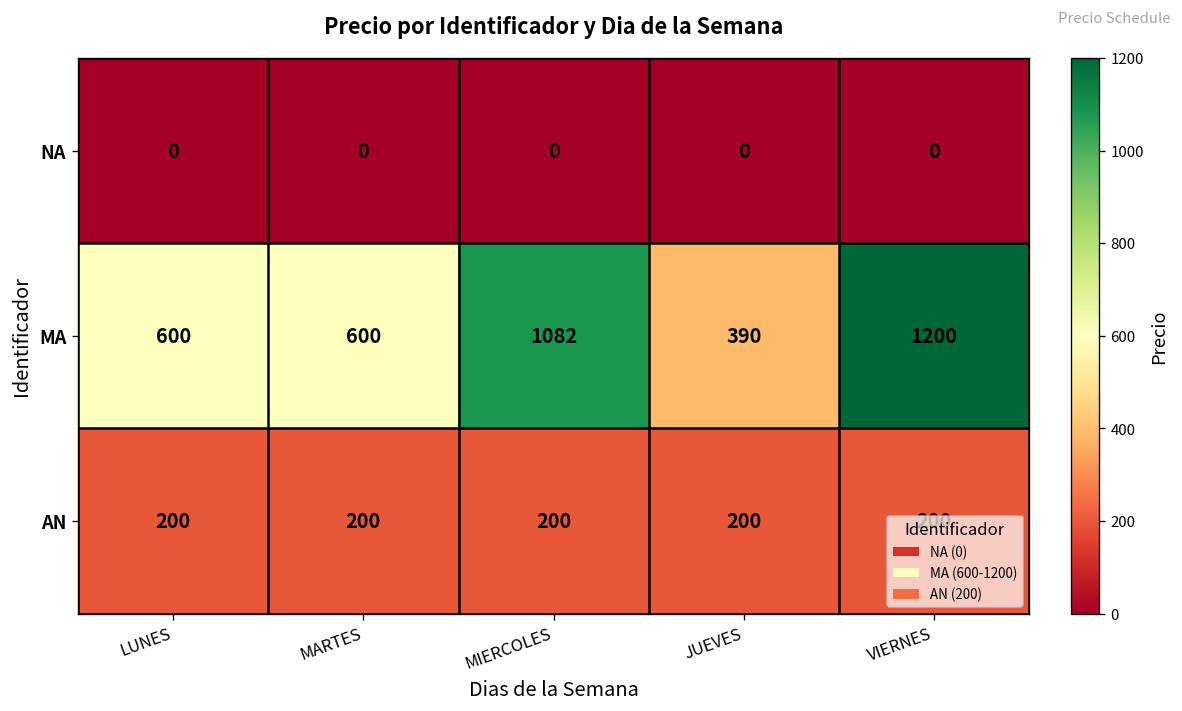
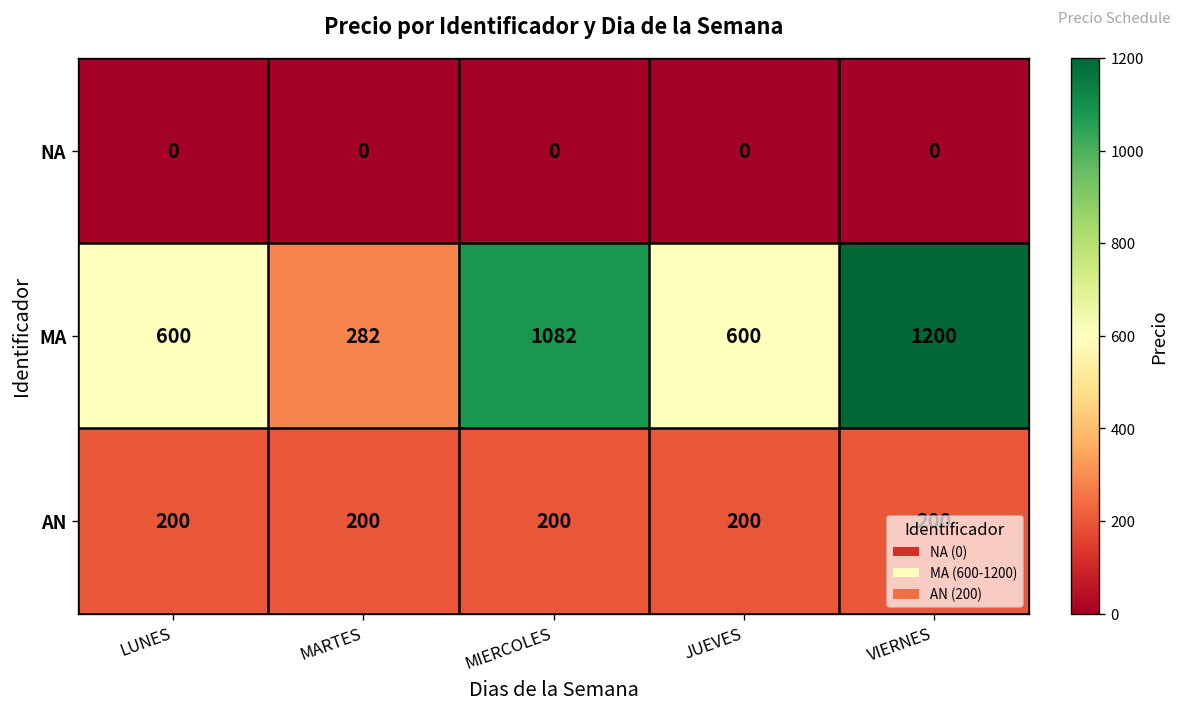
MA, MARTES: 600 -> 282
MA, JUEVES: 390 -> 600
